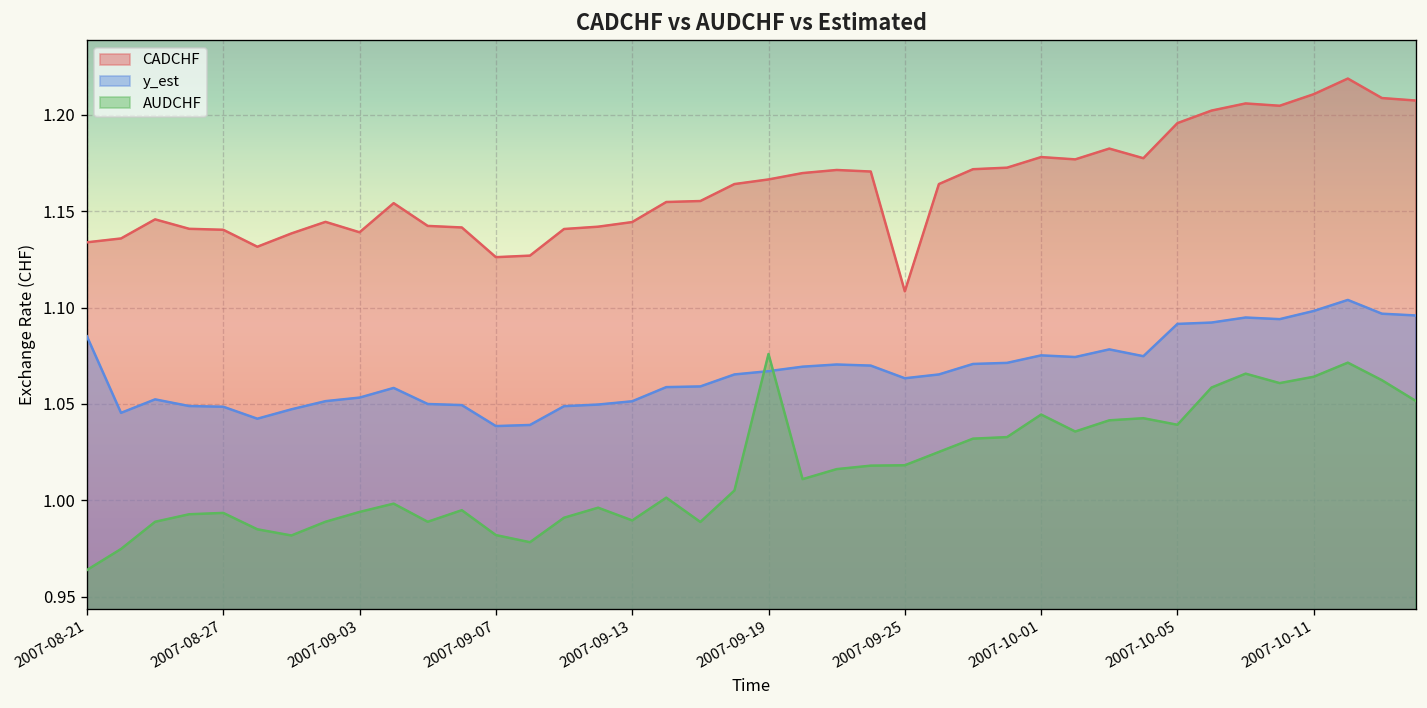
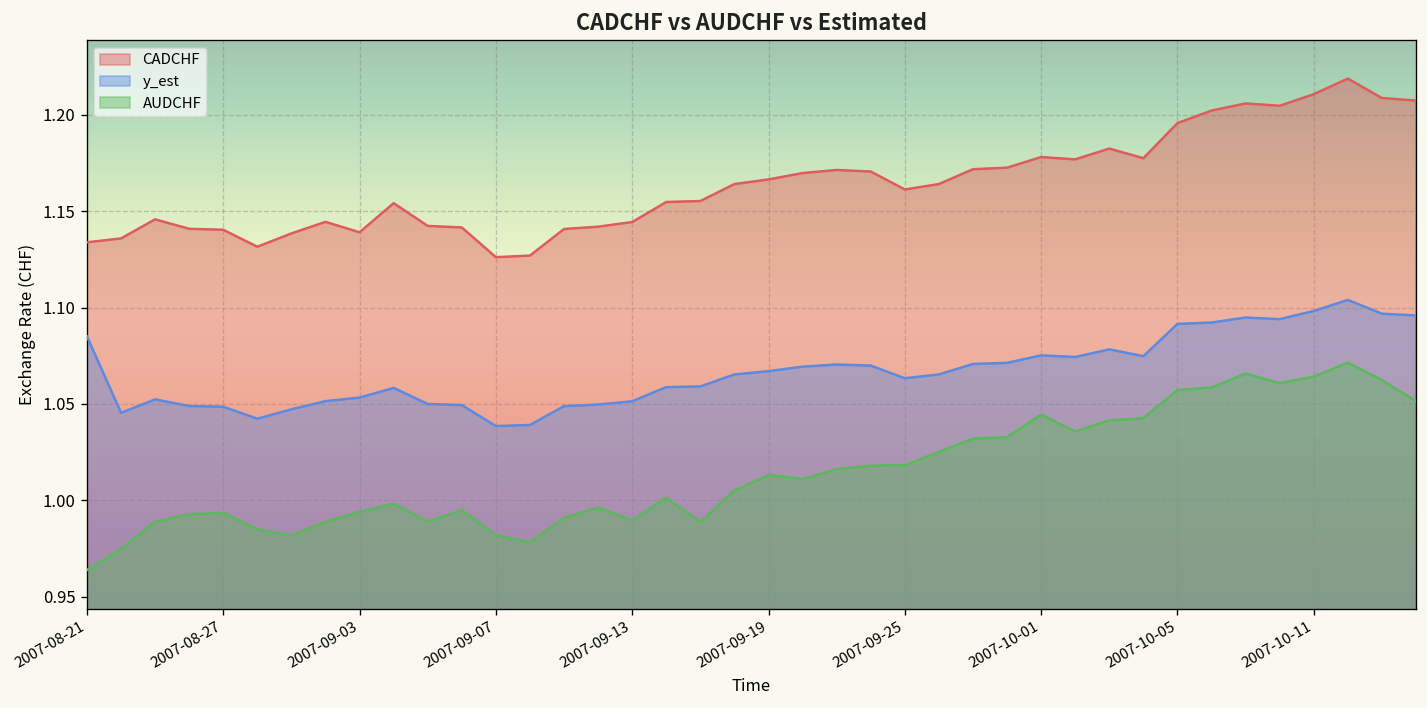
AUDCHF, 2007-09-19: 1.076 -> 1.013
CADCHF, 2007-09-25: 1.108 -> 1.161
AUDCHF, 2007-10-05: 1.039 -> 1.057
